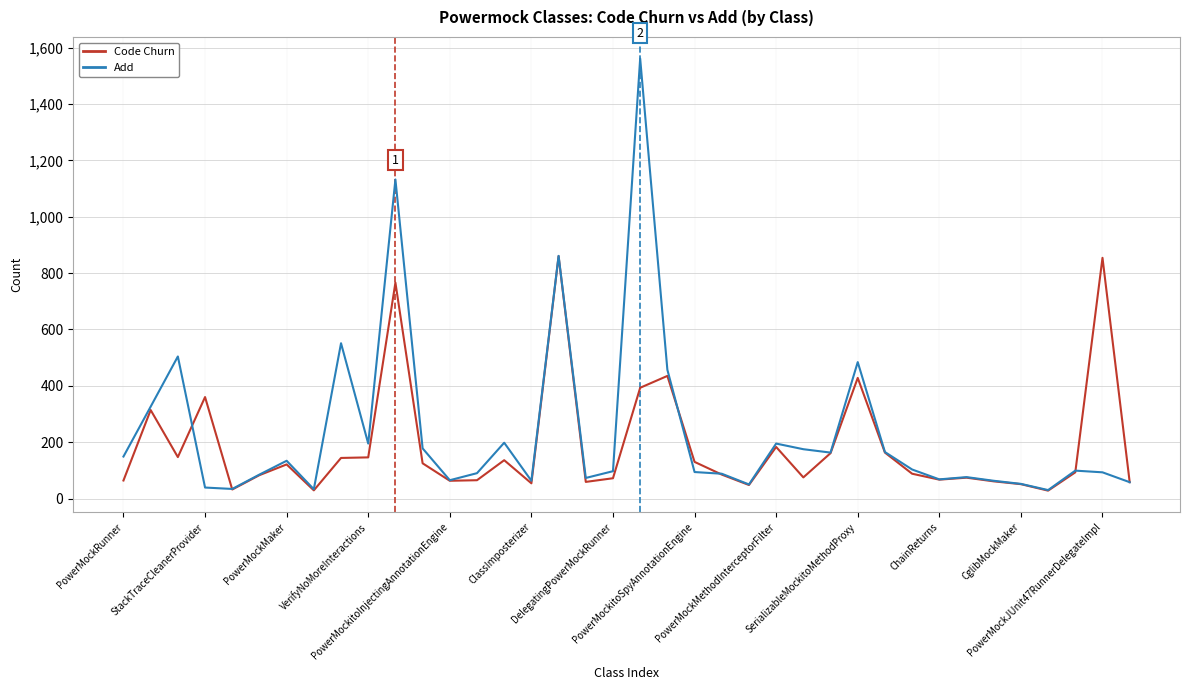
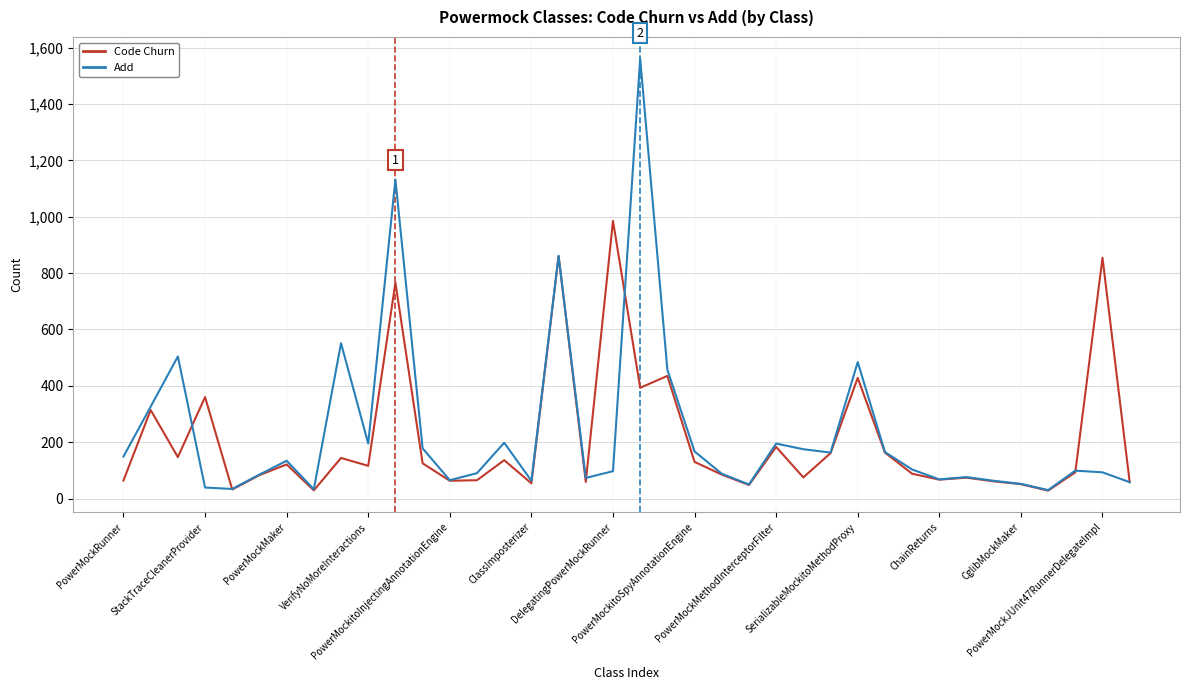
Code Churn, VerifyNoMoreInteractions: 150 -> 120
Code Churn, DelegatingPowerMockRunner: 70 -> 990
Add, PowerMockitoSpyAnnotationEngine: 90 -> 170
